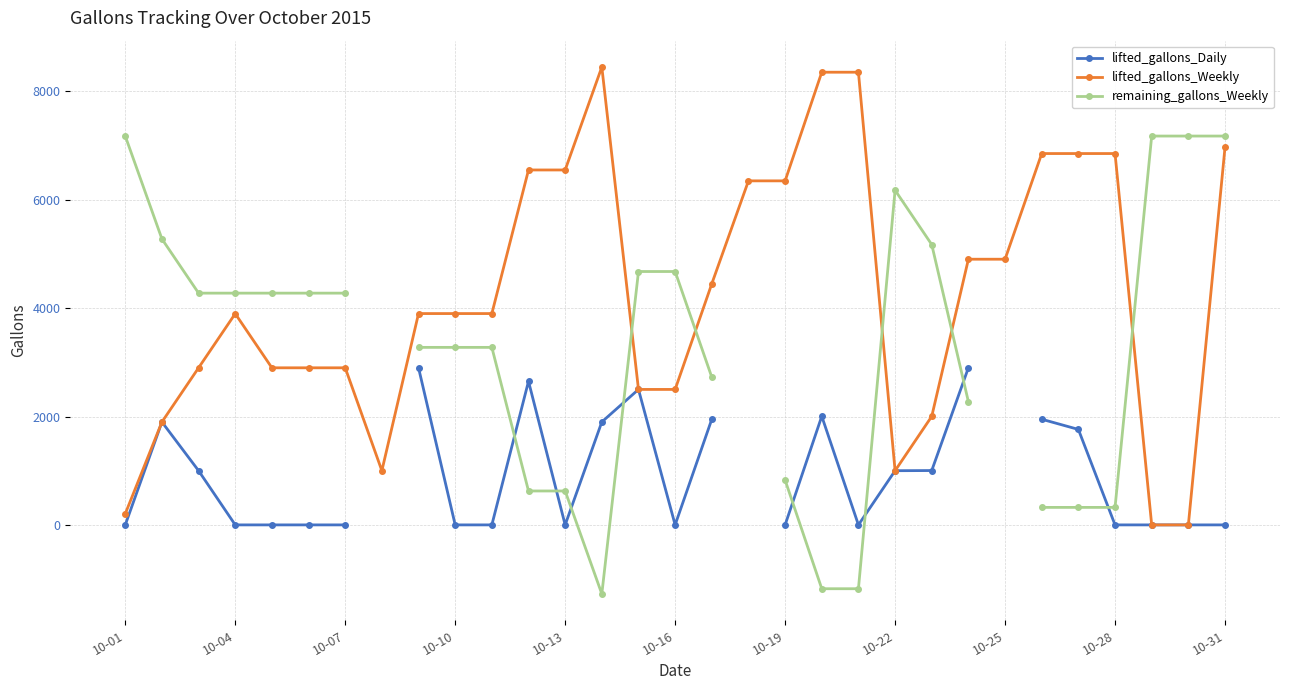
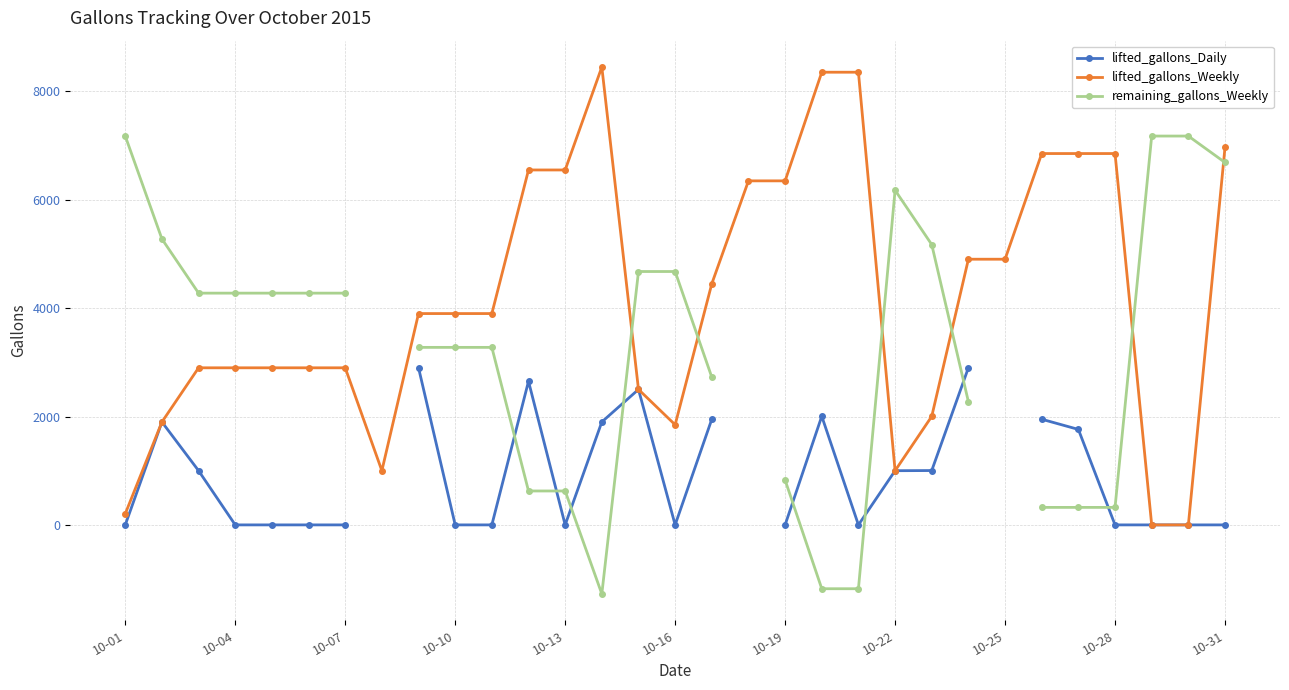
lifted_gallons_Weekly, 10-04: 3900 -> 2900
lifted_gallons_Weekly, 10-16: 2500 -> 1800
remaining_gallons_Weekly, 10-31: 7200 -> 6700
